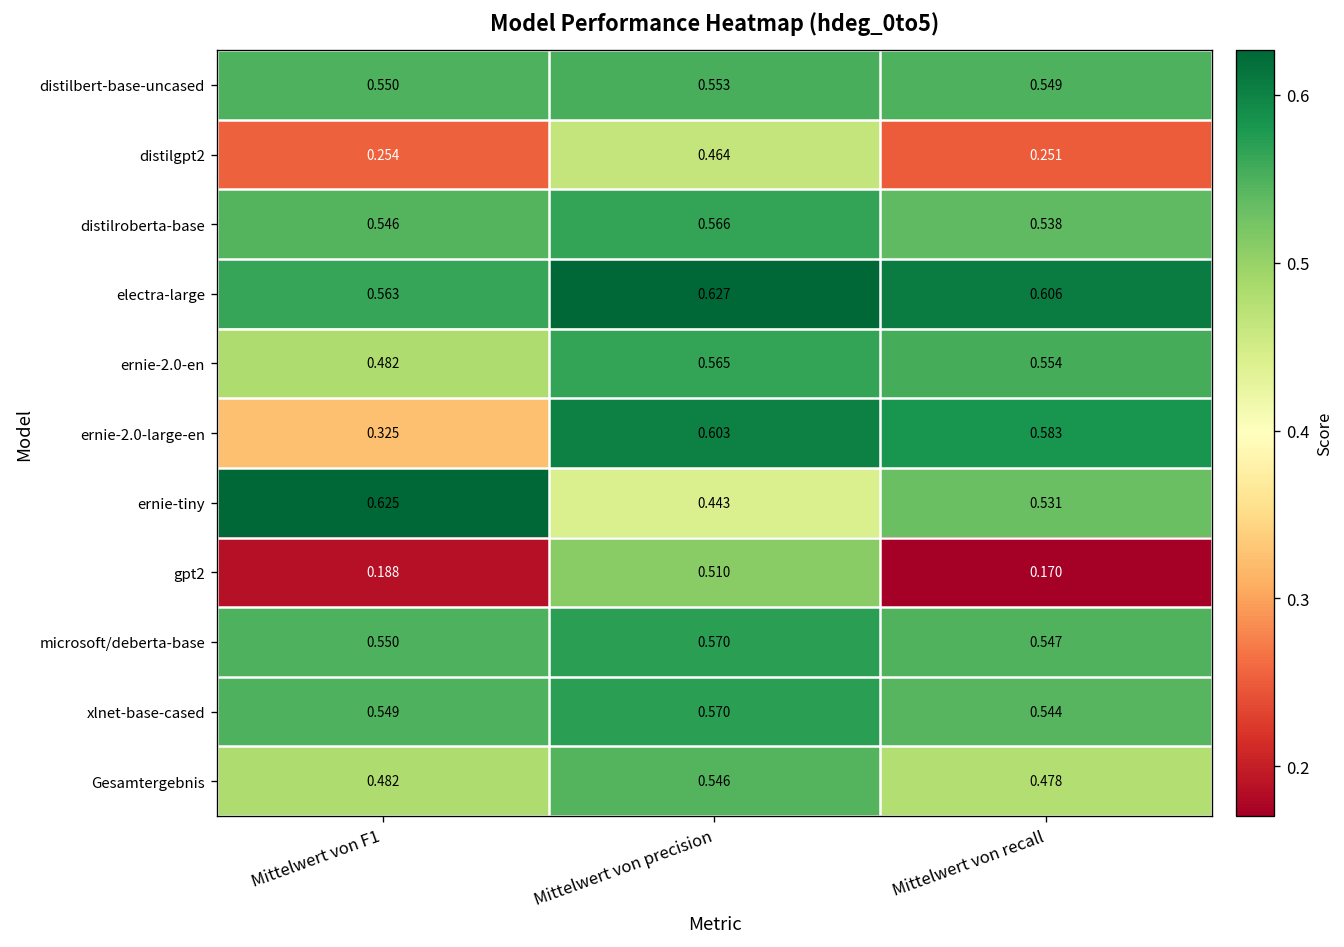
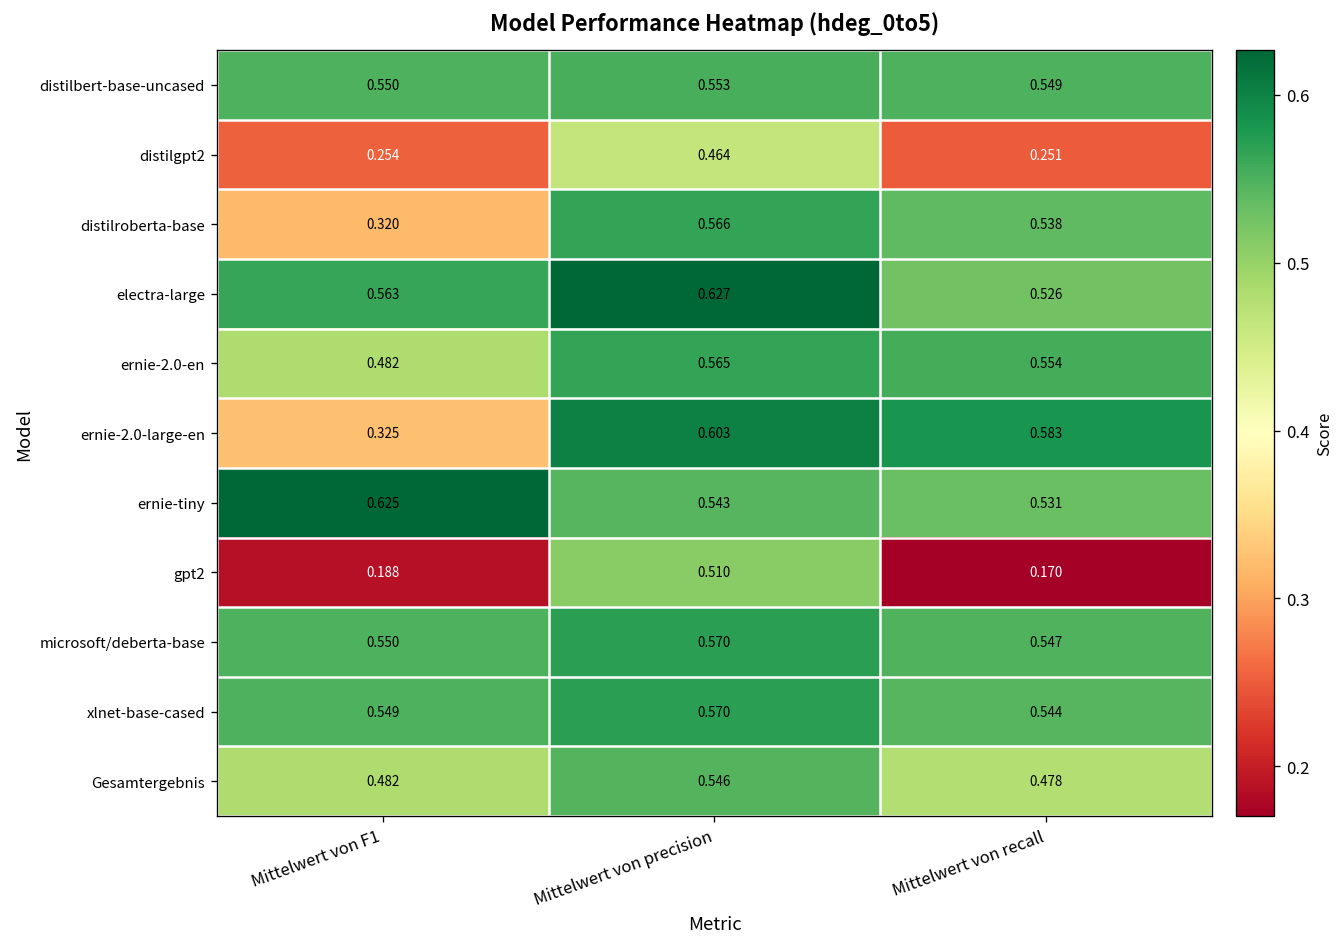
distilroberta-base, Mittelwert von F1: 0.546 -> 0.320
electra-large, Mittelwert von recall: 0.606 -> 0.526
ernie-tiny, Mittelwert von precision: 0.443 -> 0.543
